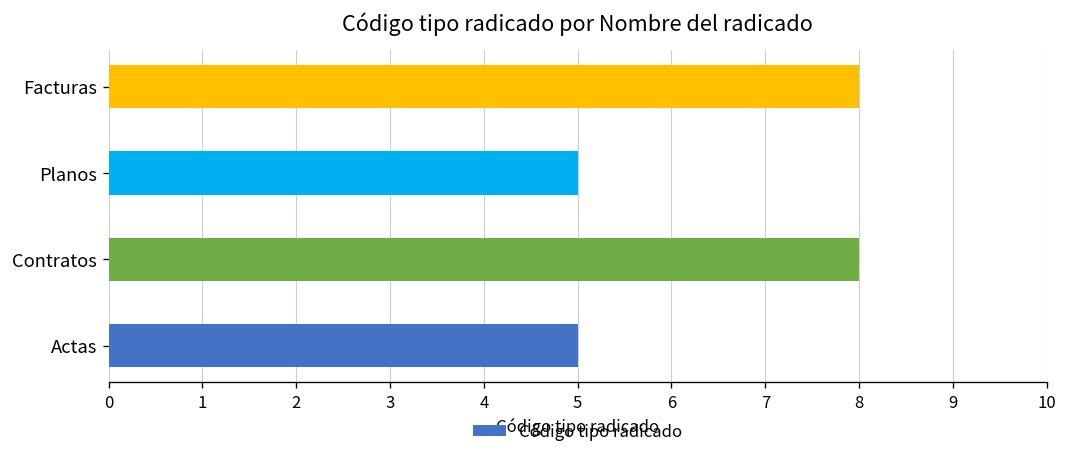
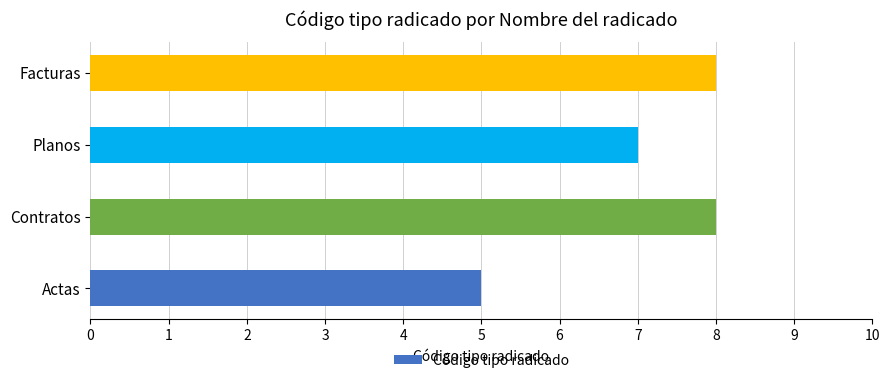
Planos: 5 -> 7
